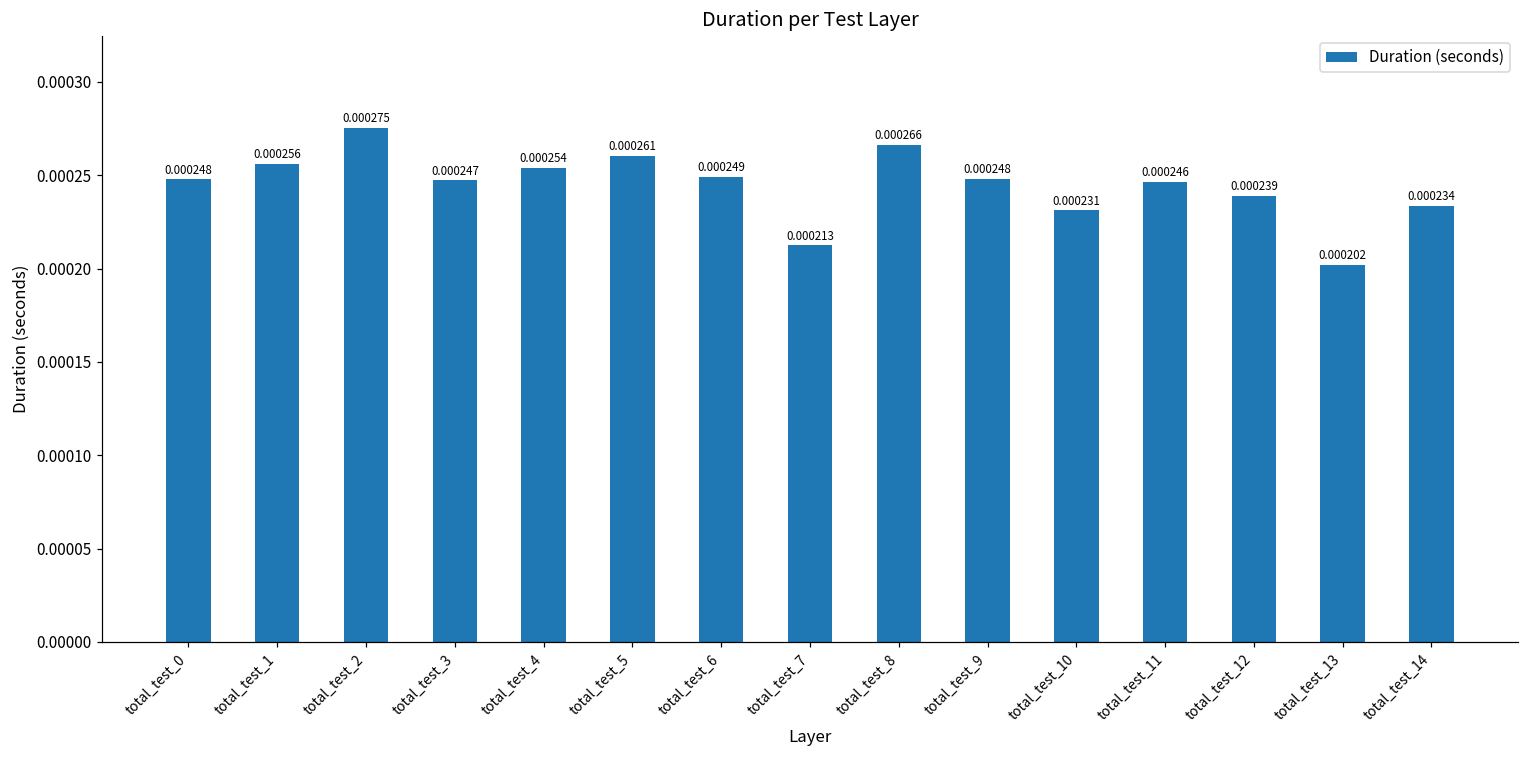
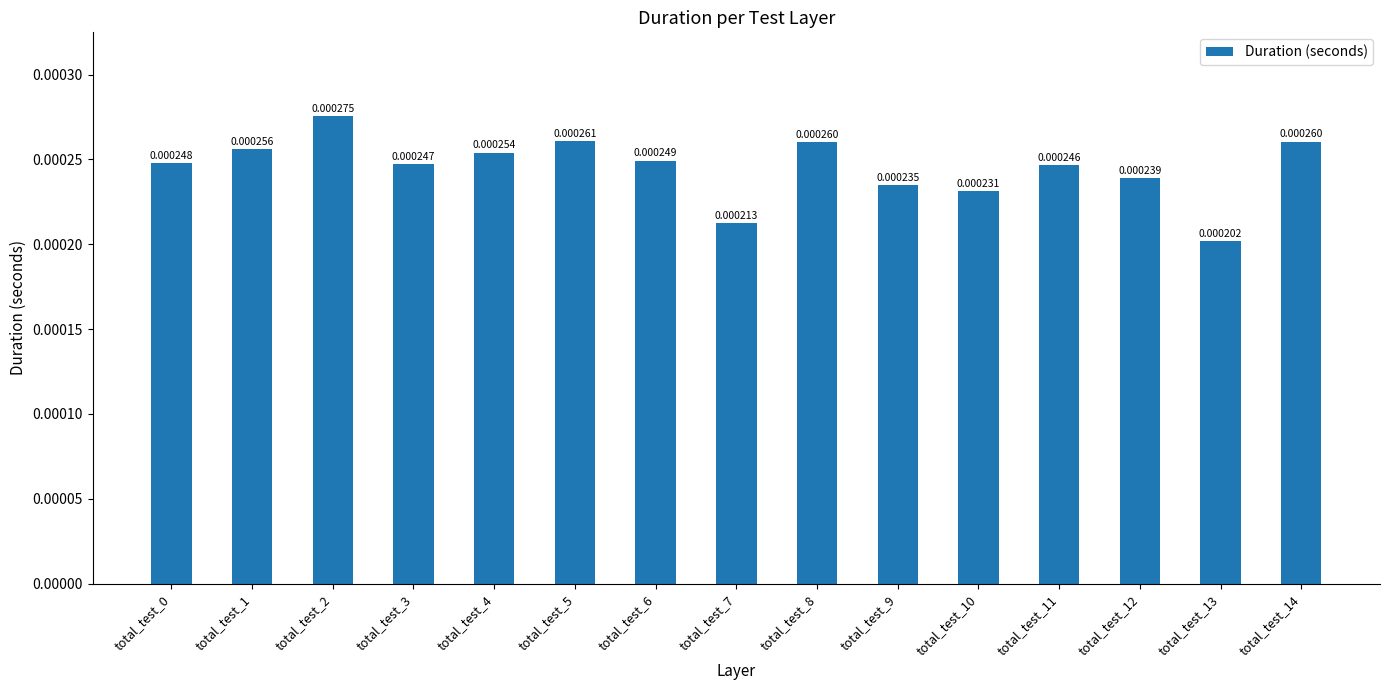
total_test_8: 0.000266 -> 0.000260
total_test_9: 0.000248 -> 0.000235
total_test_14: 0.000234 -> 0.000260
